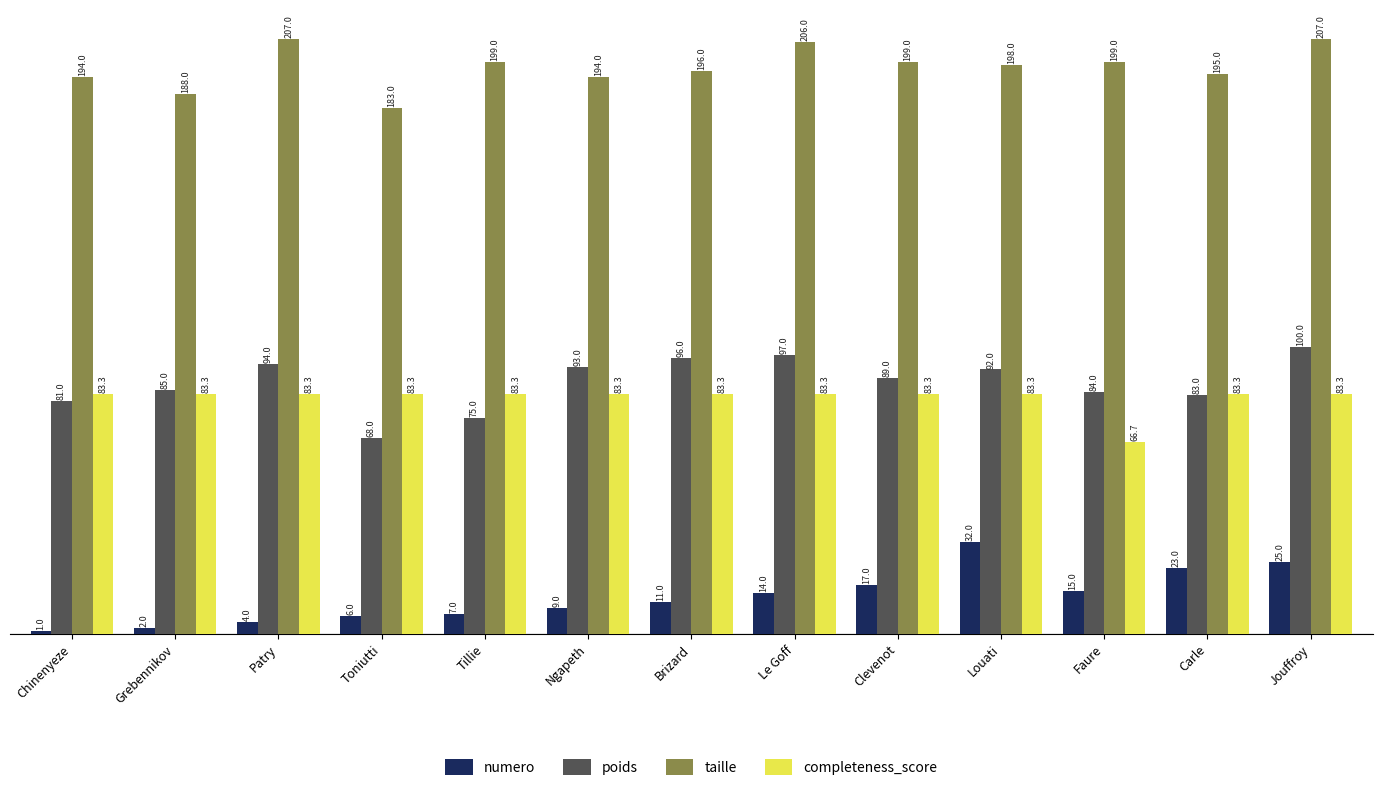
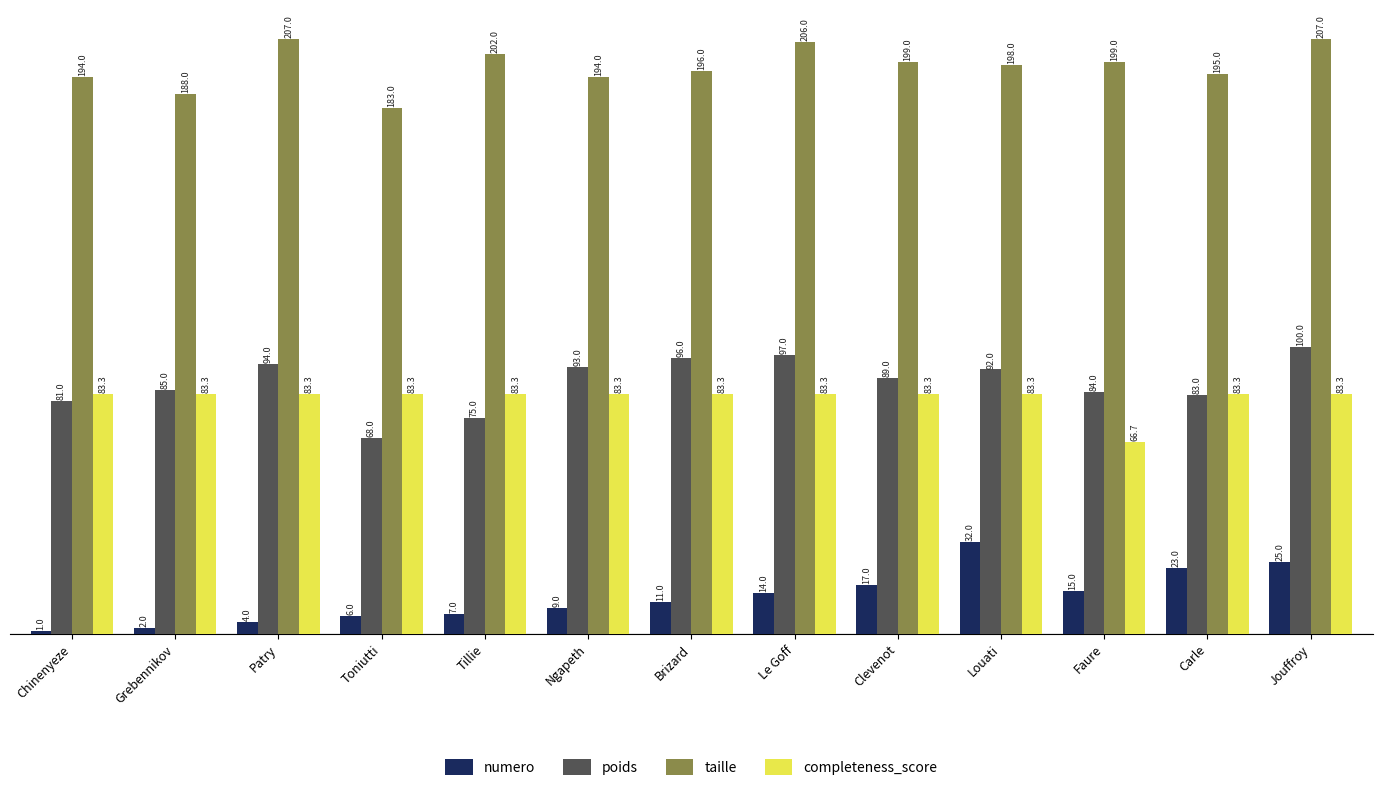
taille, Tillie: 199.0 -> 202.0
